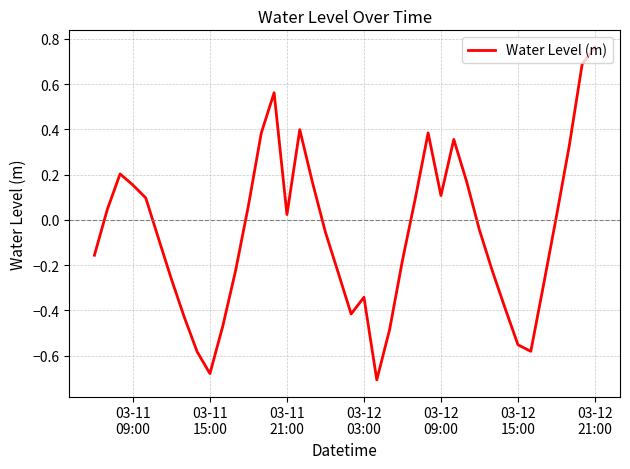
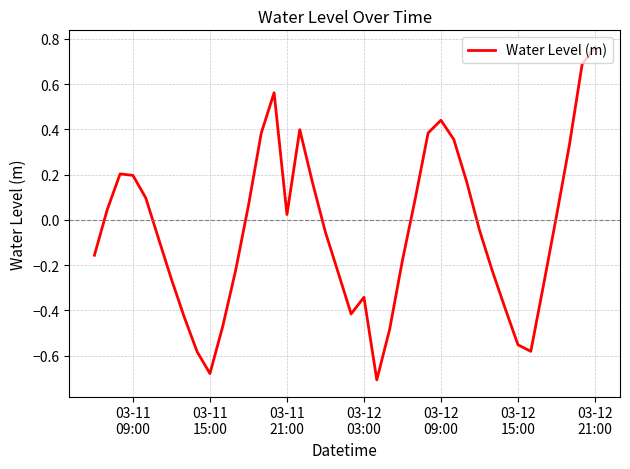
03-11 09:00: 0.15 -> 0.20
03-12 09:00: 0.11 -> 0.44
